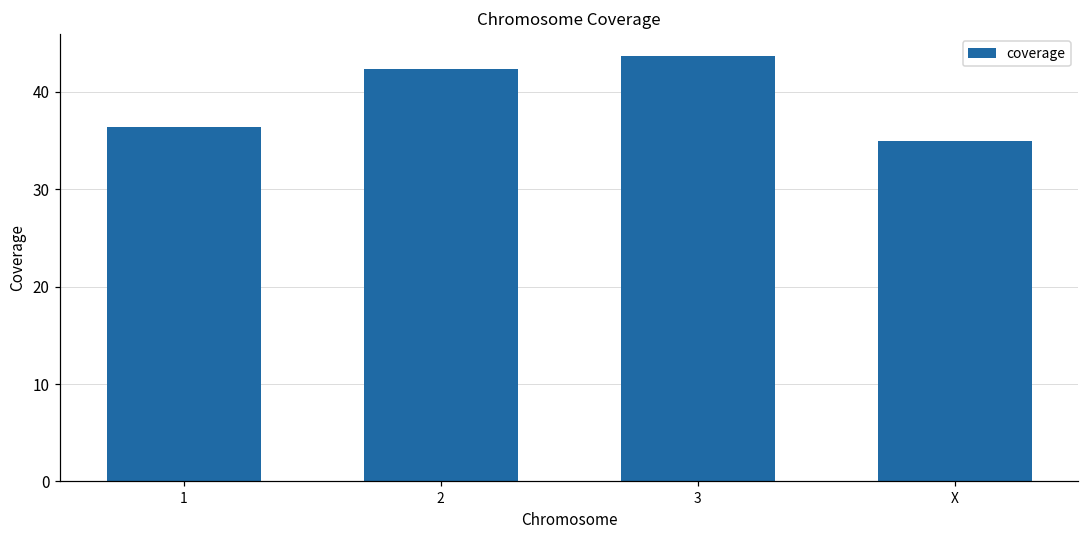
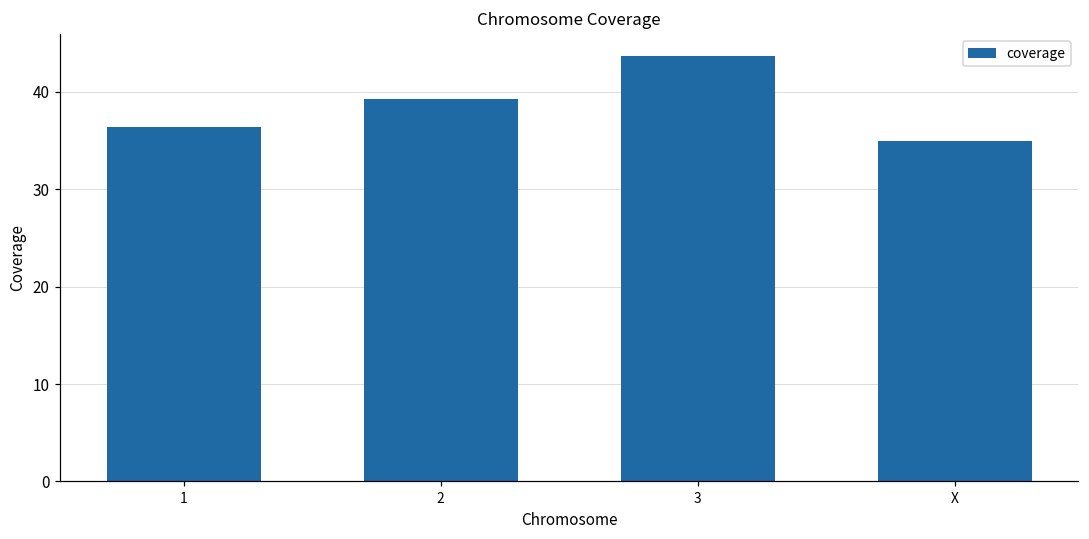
2: 42 -> 39
